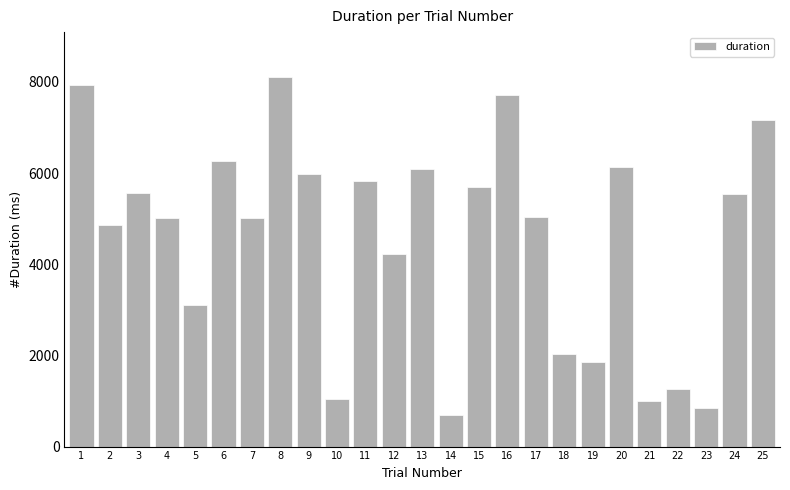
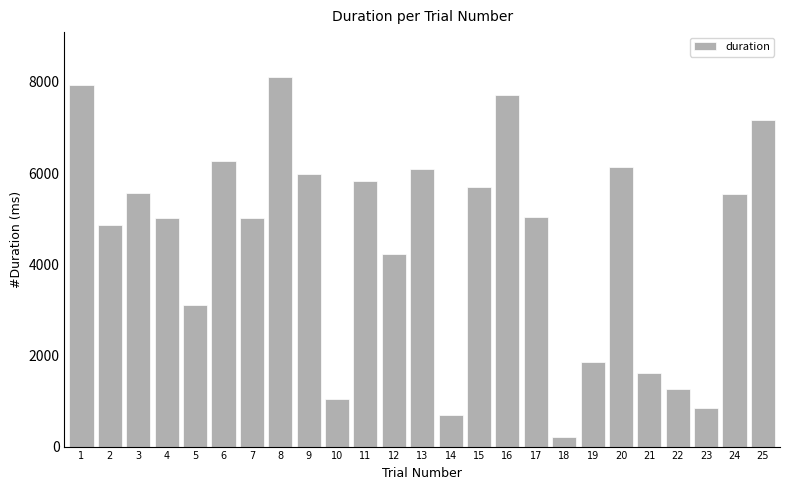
18: 2000 -> 200
21: 1000 -> 1600
